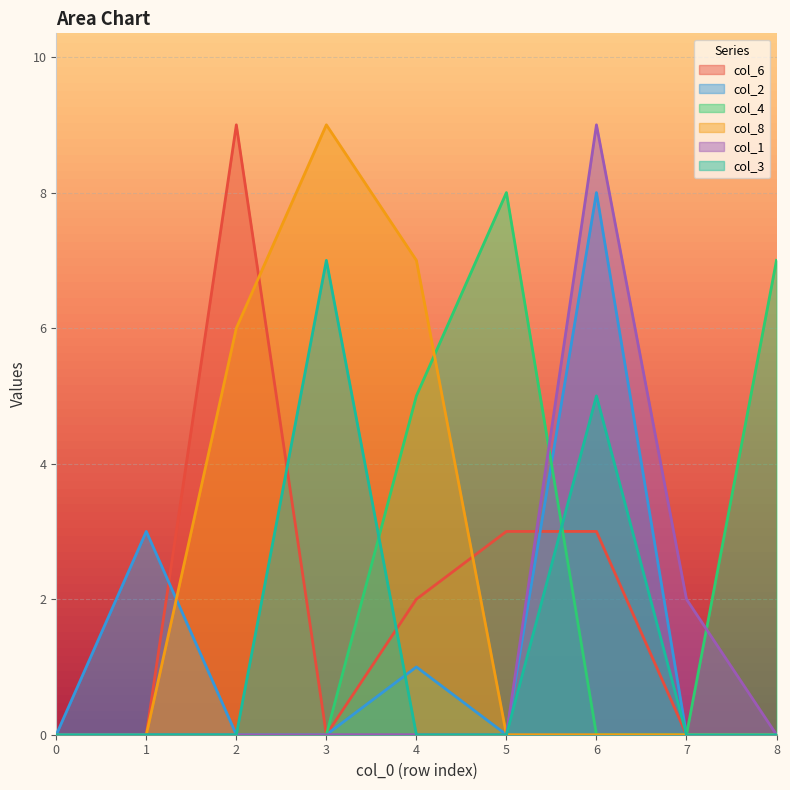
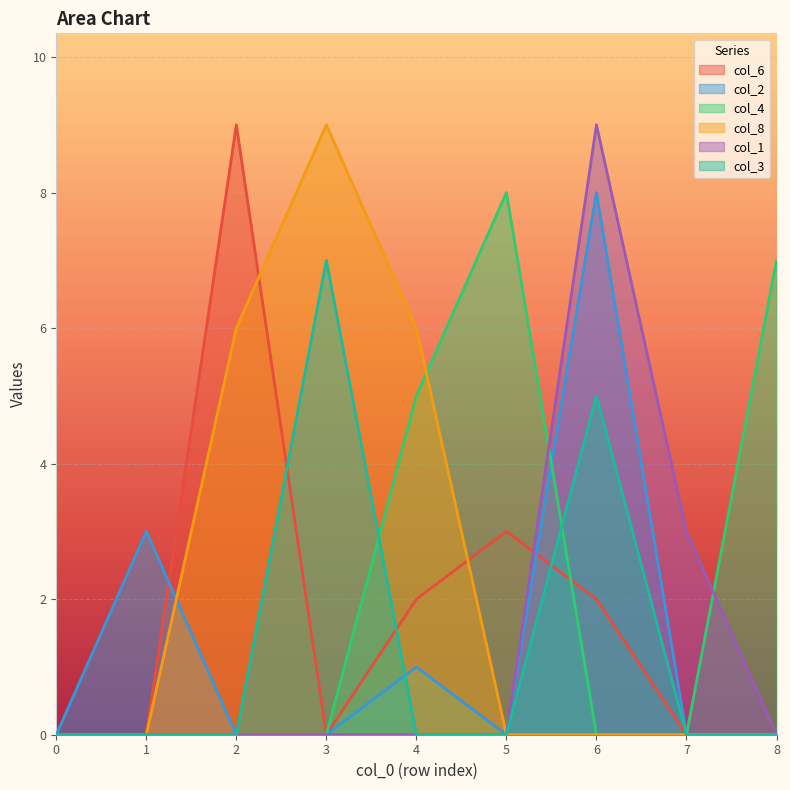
col_8, 4: 7 -> 6
col_6, 6: 3 -> 2
col_1, 7: 2 -> 3
